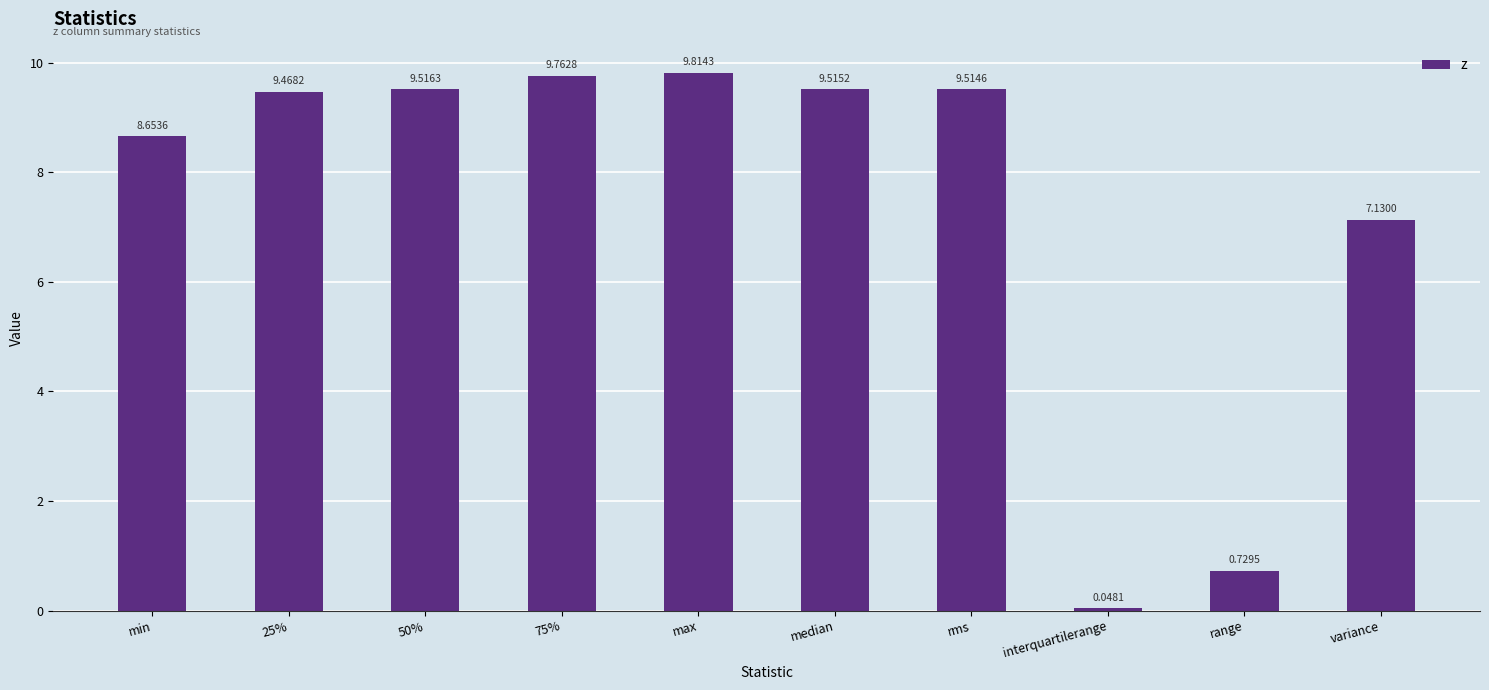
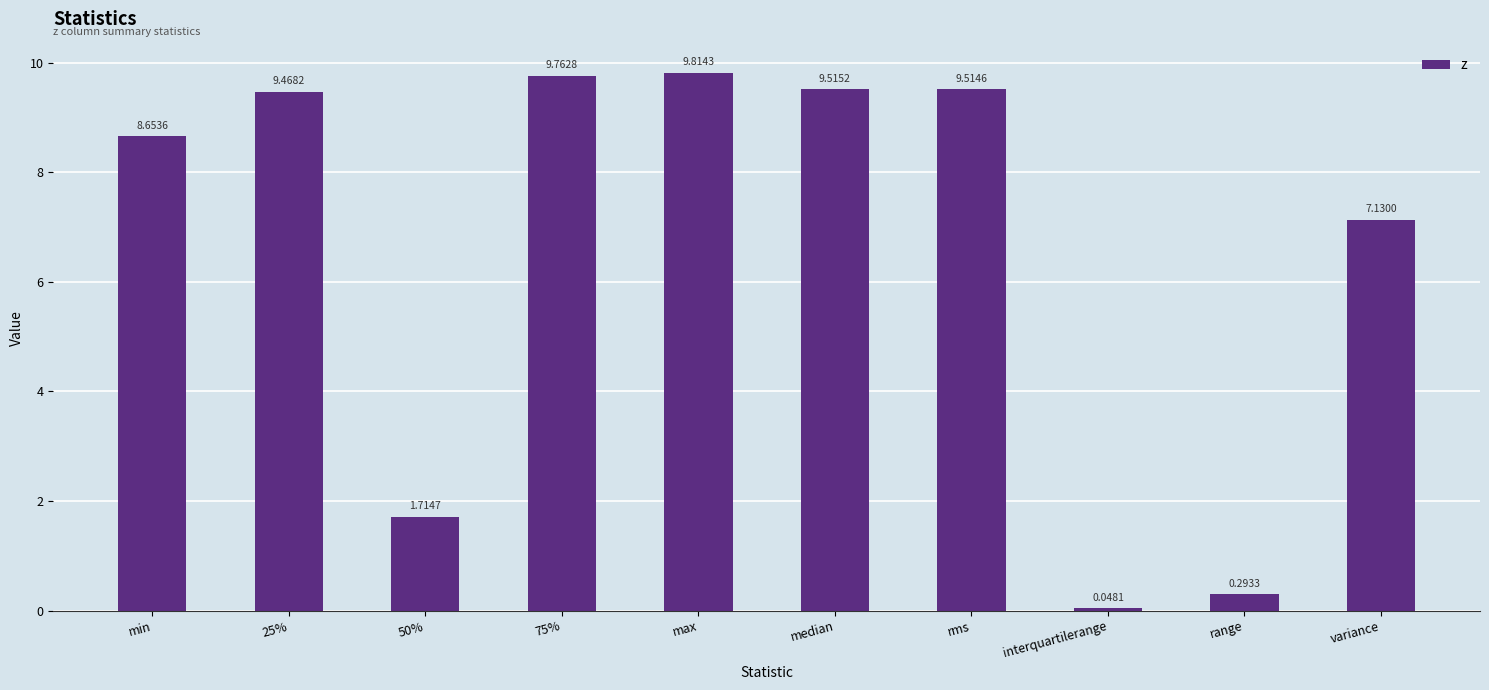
50%: 9.5163 -> 1.7147
range: 0.7295 -> 0.2933
